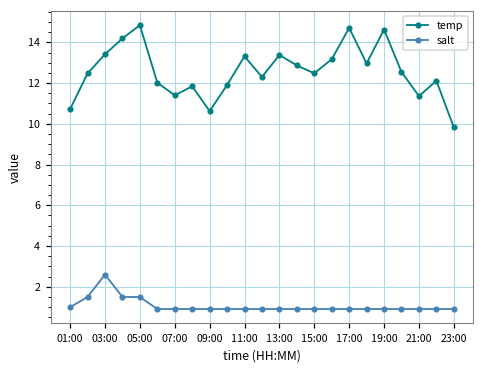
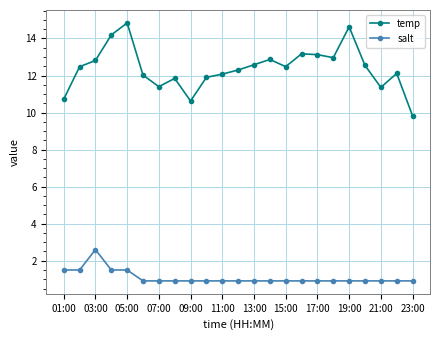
salt, 01:00: 1.0 -> 1.5
temp, 03:00: 13.4 -> 12.8
temp, 11:00: 13.3 -> 12.1
temp, 13:00: 13.4 -> 12.6
temp, 17:00: 14.7 -> 13.1
